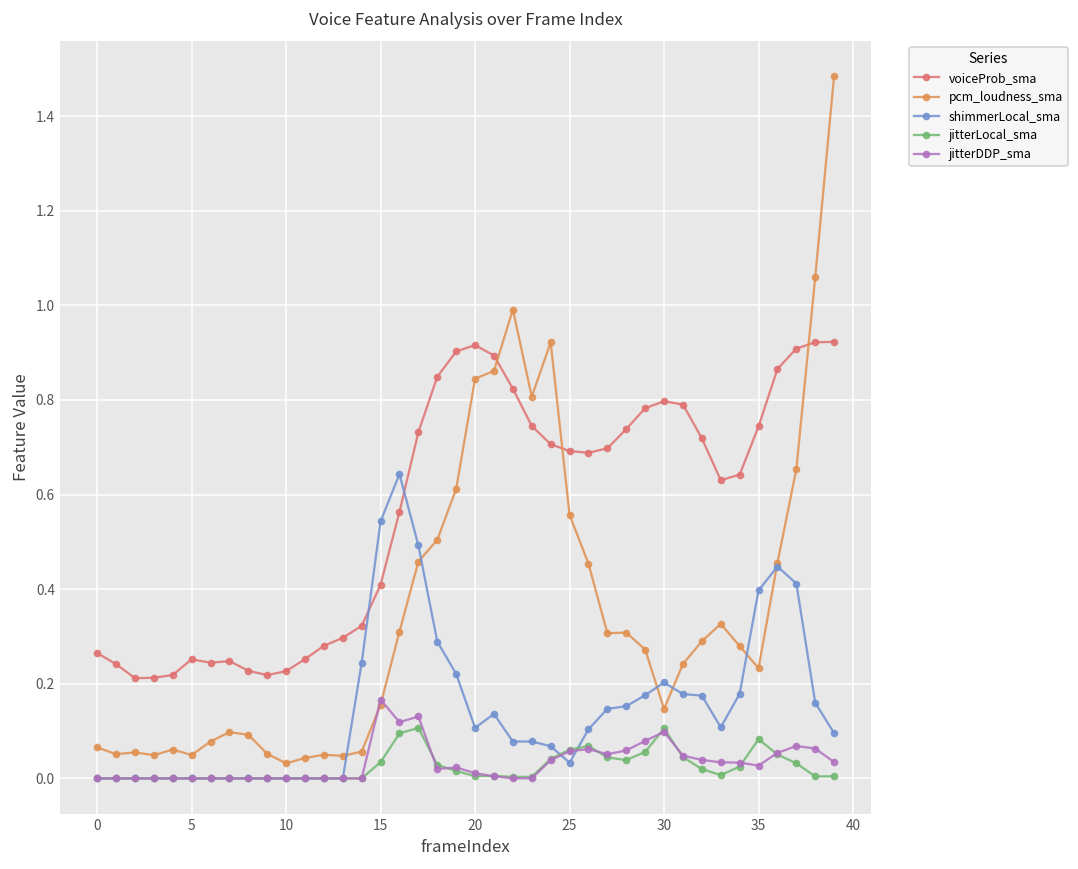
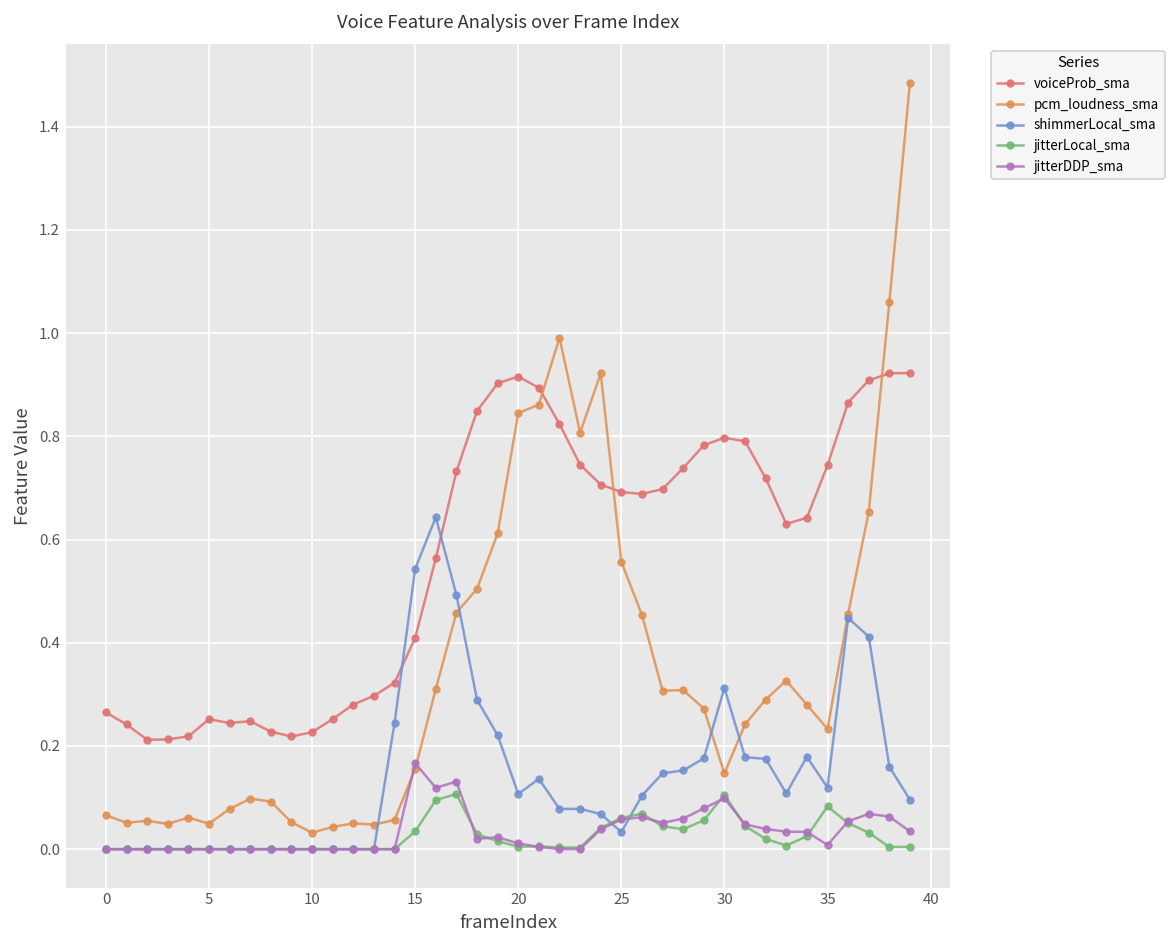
shimmerLocal_sma, 30: 0.20 -> 0.31
shimmerLocal_sma, 35: 0.40 -> 0.12
jitterDDP_sma, 35: 0.03 -> 0.01
